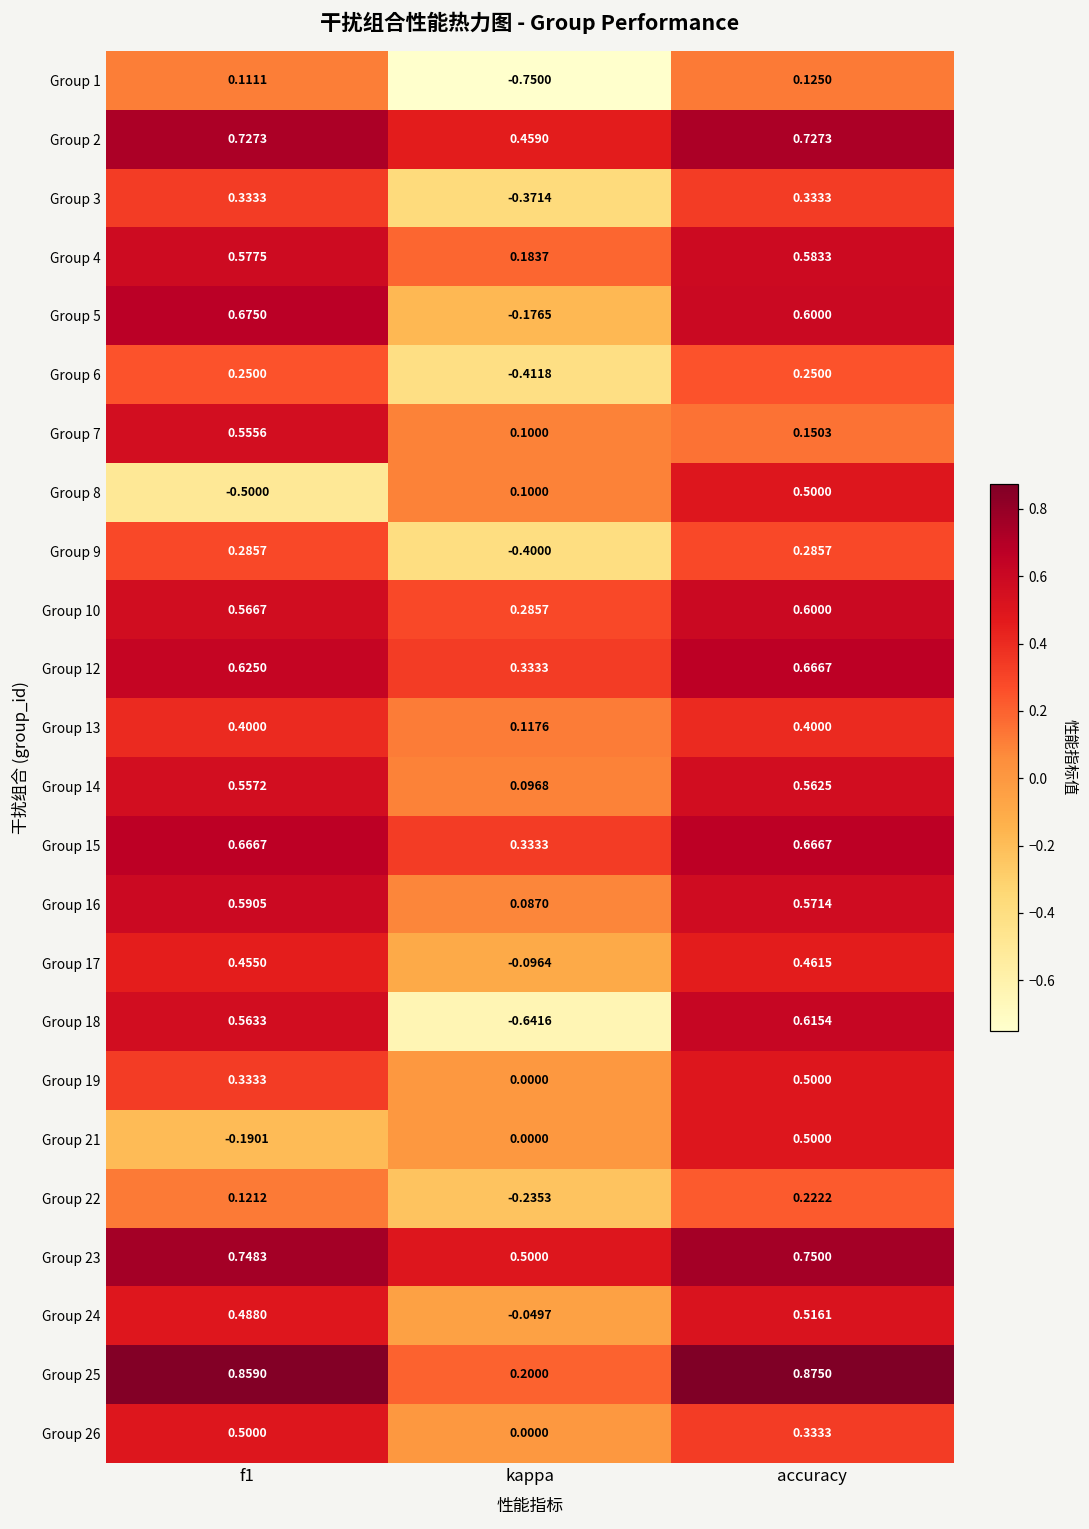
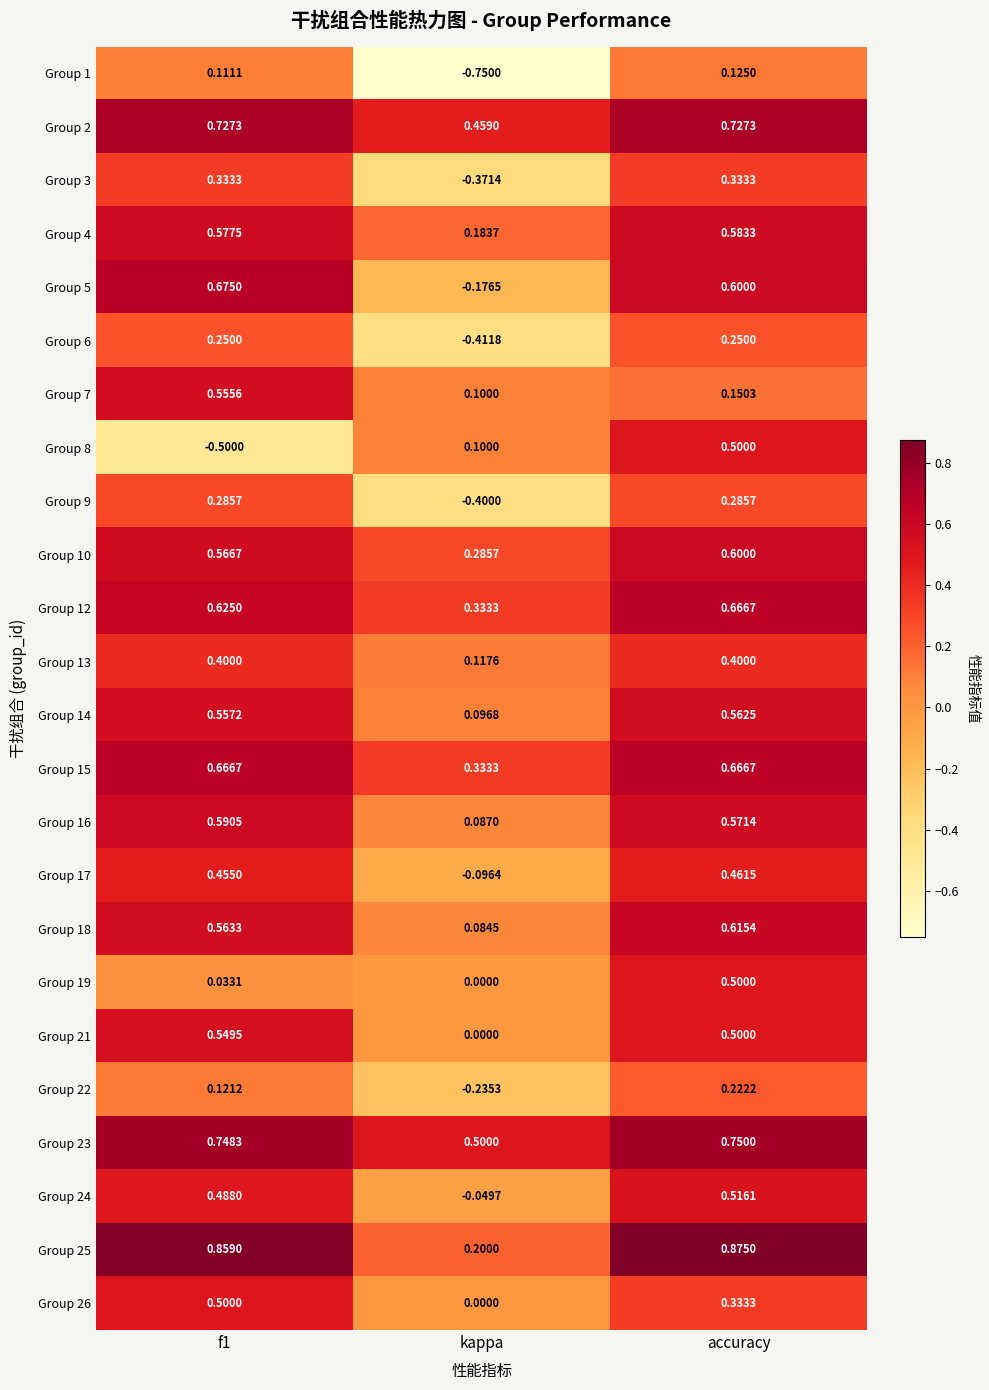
Group 18, kappa: -0.6416 -> 0.0845
Group 19, f1: 0.3333 -> 0.0331
Group 21, f1: -0.1901 -> 0.5495
